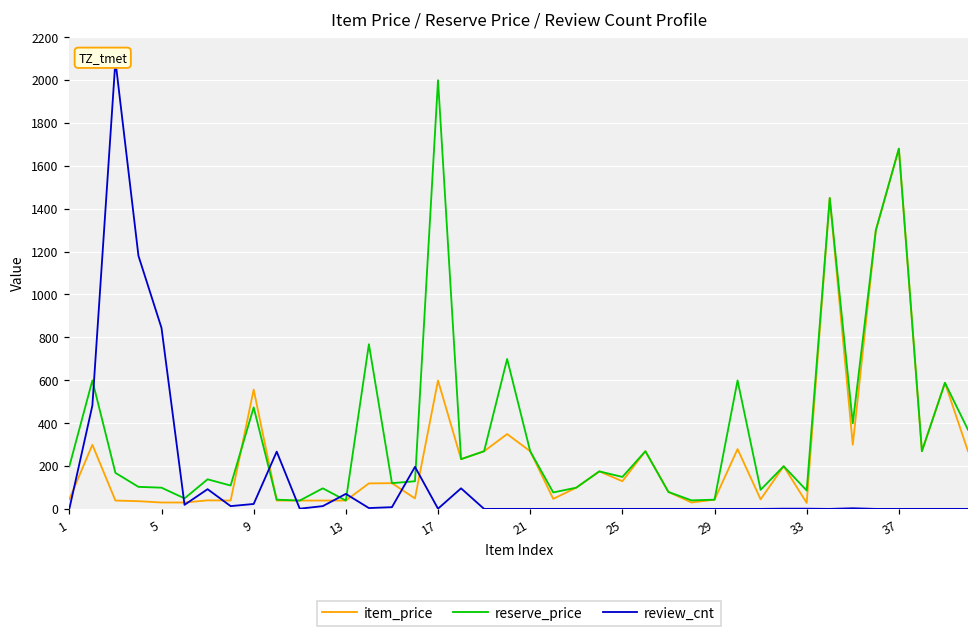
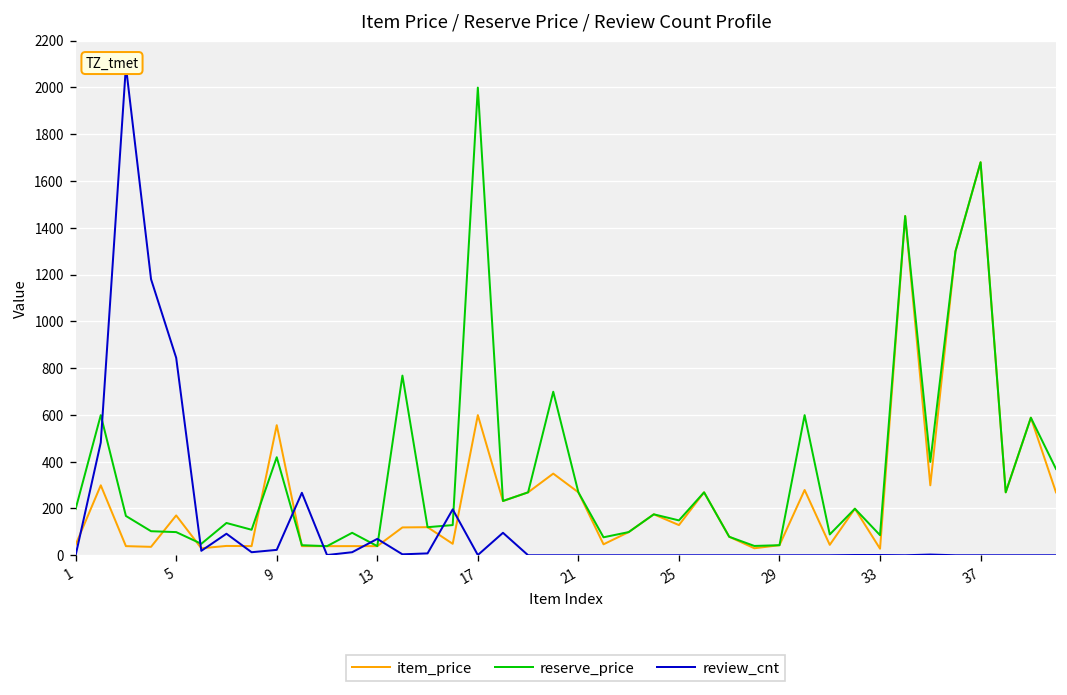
item_price, 5: 30 -> 170
reserve_price, 9: 470 -> 420
